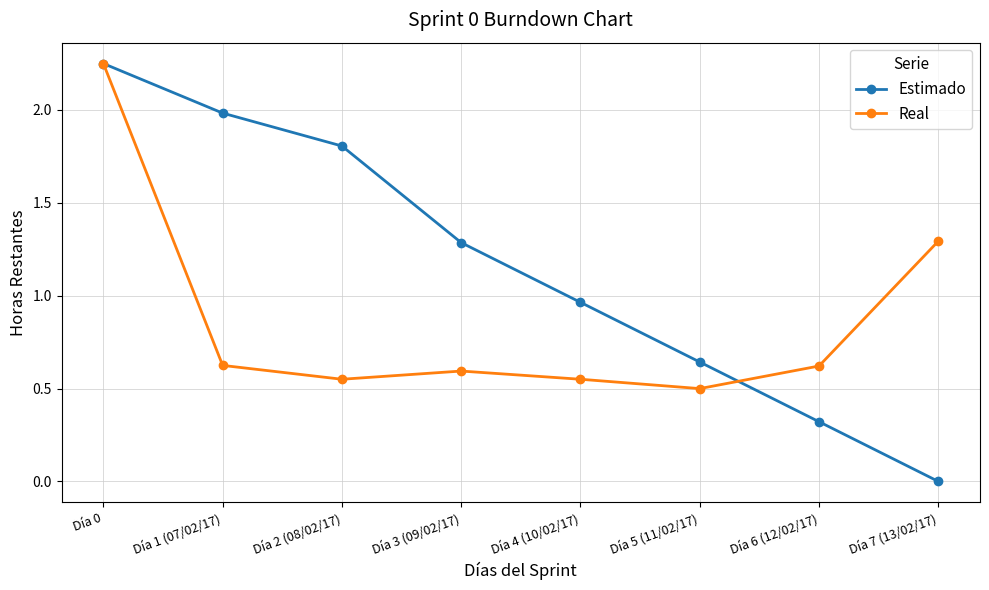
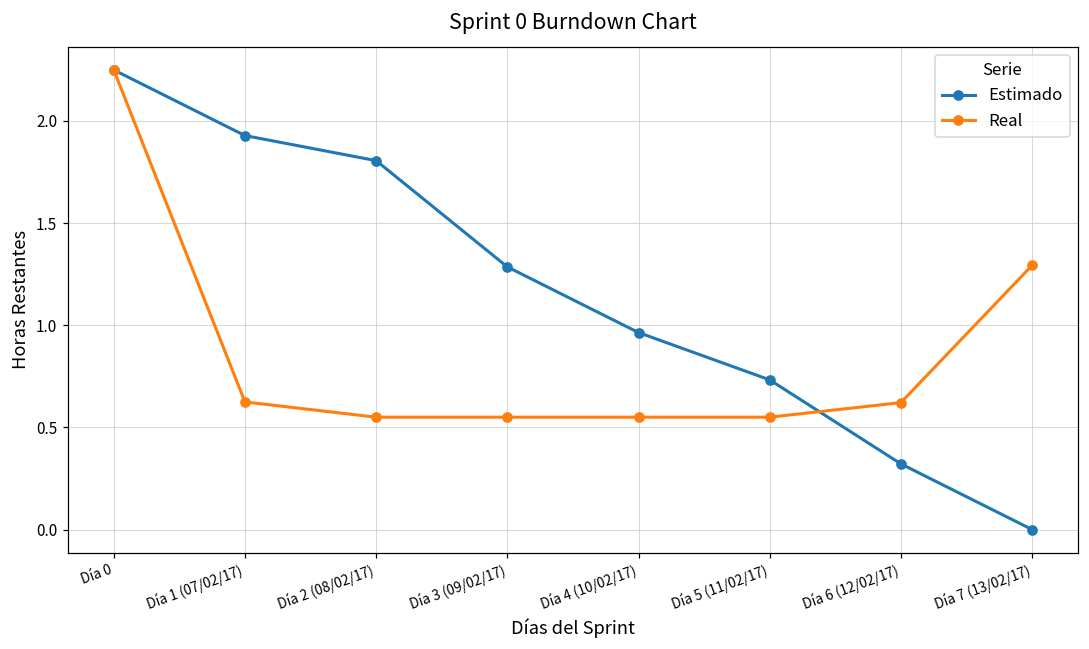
Estimado, Día 1 (07/02/17): 1.98 -> 1.93
Real, Día 3 (09/02/17): 0.59 -> 0.55
Estimado, Día 5 (11/02/17): 0.64 -> 0.73
Real, Día 5 (11/02/17): 0.50 -> 0.55
